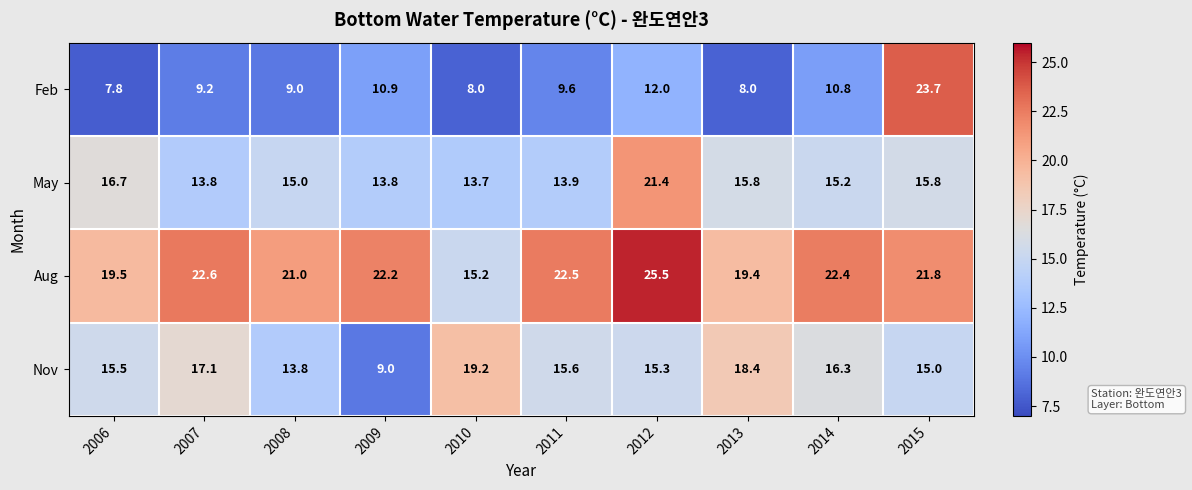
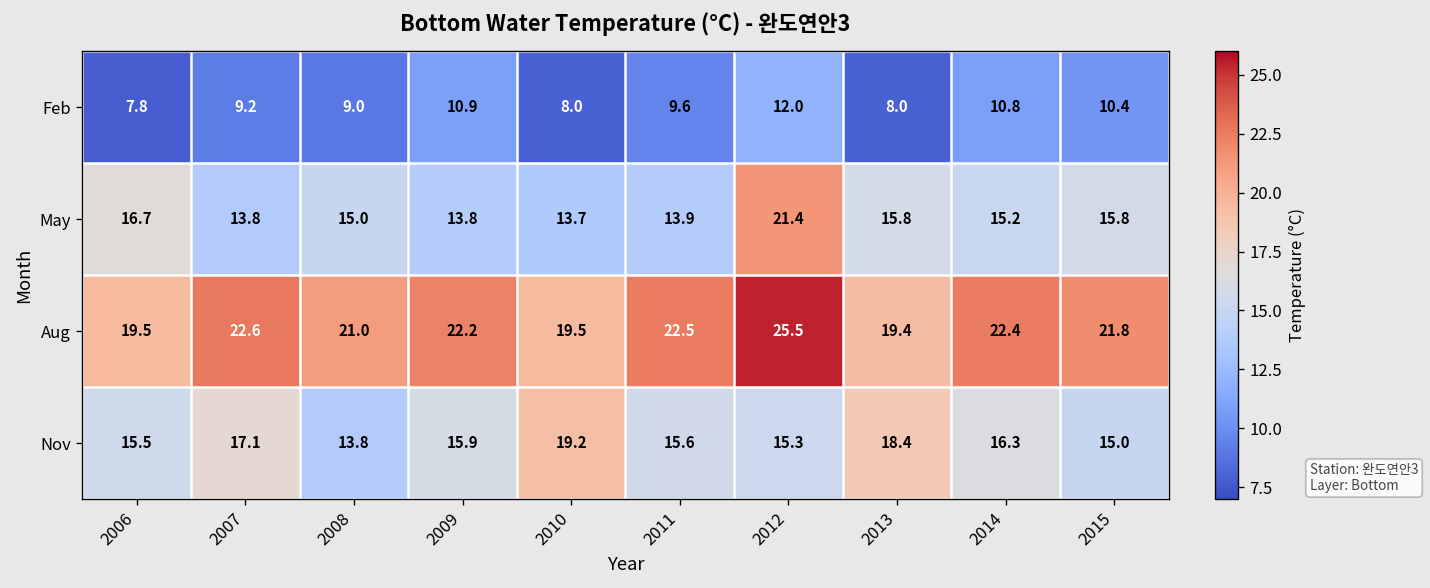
Feb, 2015: 23.7 -> 10.4
Aug, 2010: 15.2 -> 19.5
Nov, 2009: 9.0 -> 15.9
